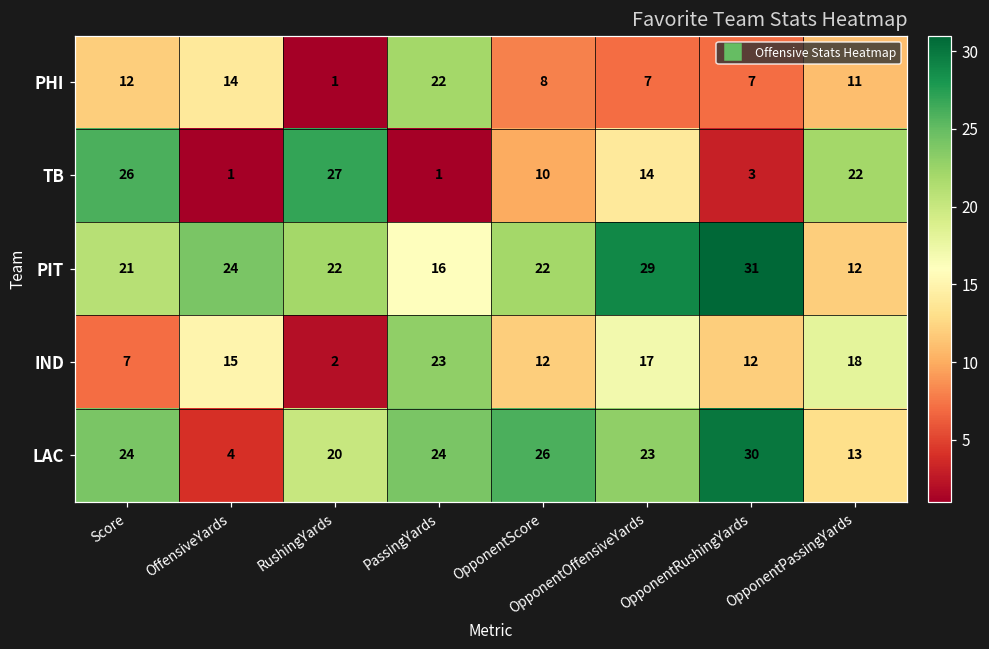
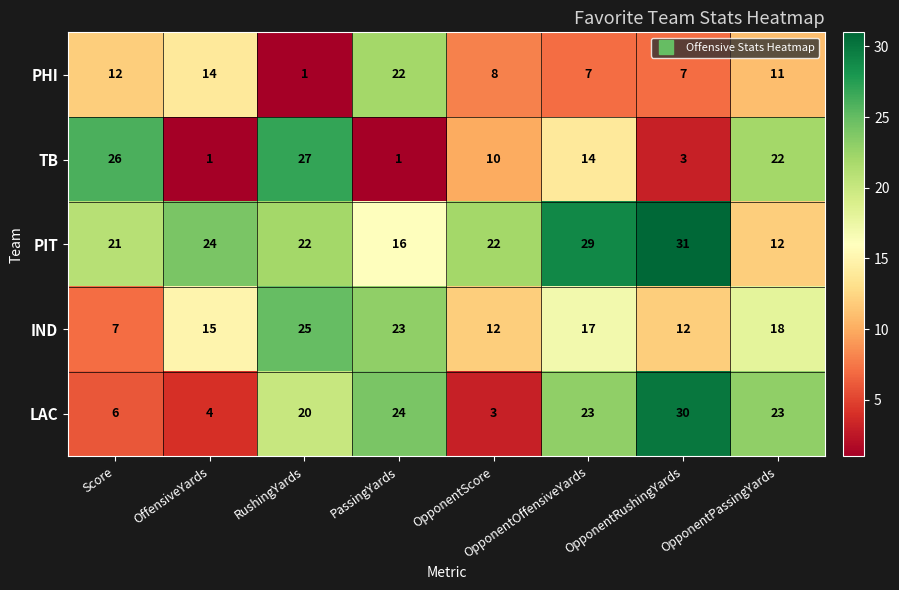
IND, RushingYards: 2 -> 25
LAC, Score: 24 -> 6
LAC, OpponentScore: 26 -> 3
LAC, OpponentPassingYards: 13 -> 23
